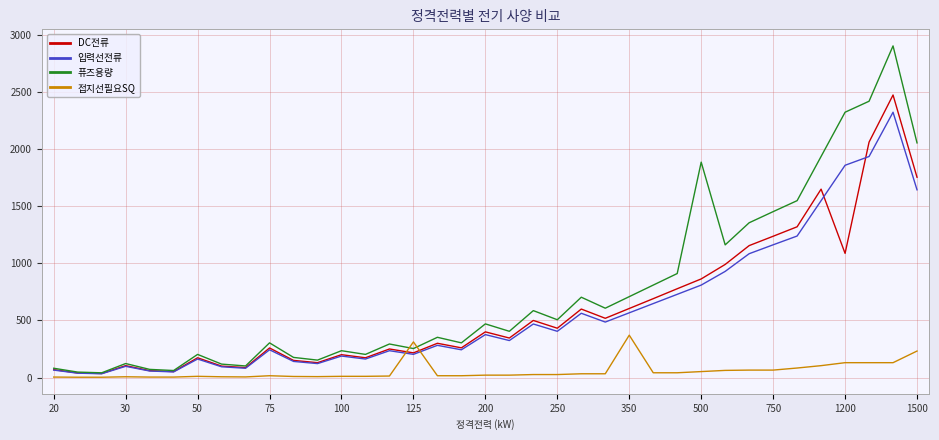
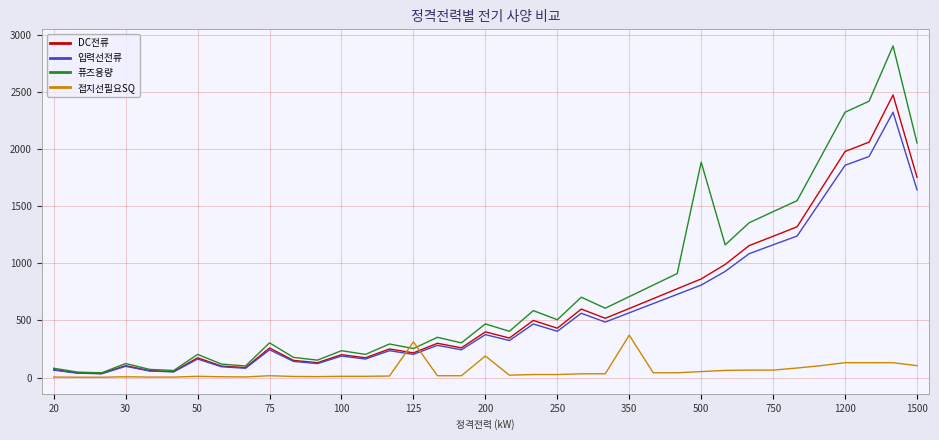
접지선필요SQ, 200: 20 -> 190
DC전류, 1200: 1090 -> 1980
접지선필요SQ, 1500: 230 -> 100
